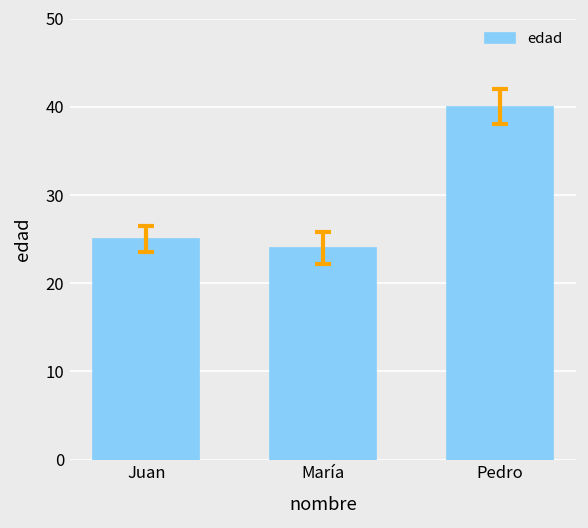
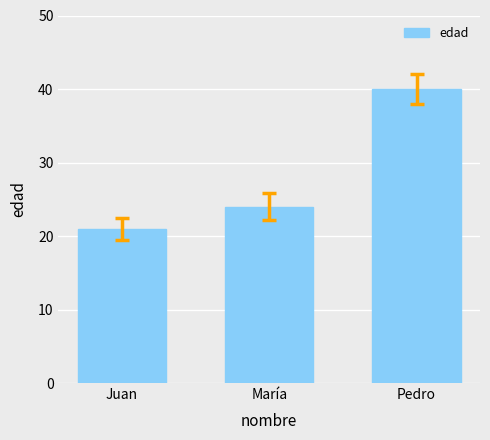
edad, Juan: 25 -> 21
